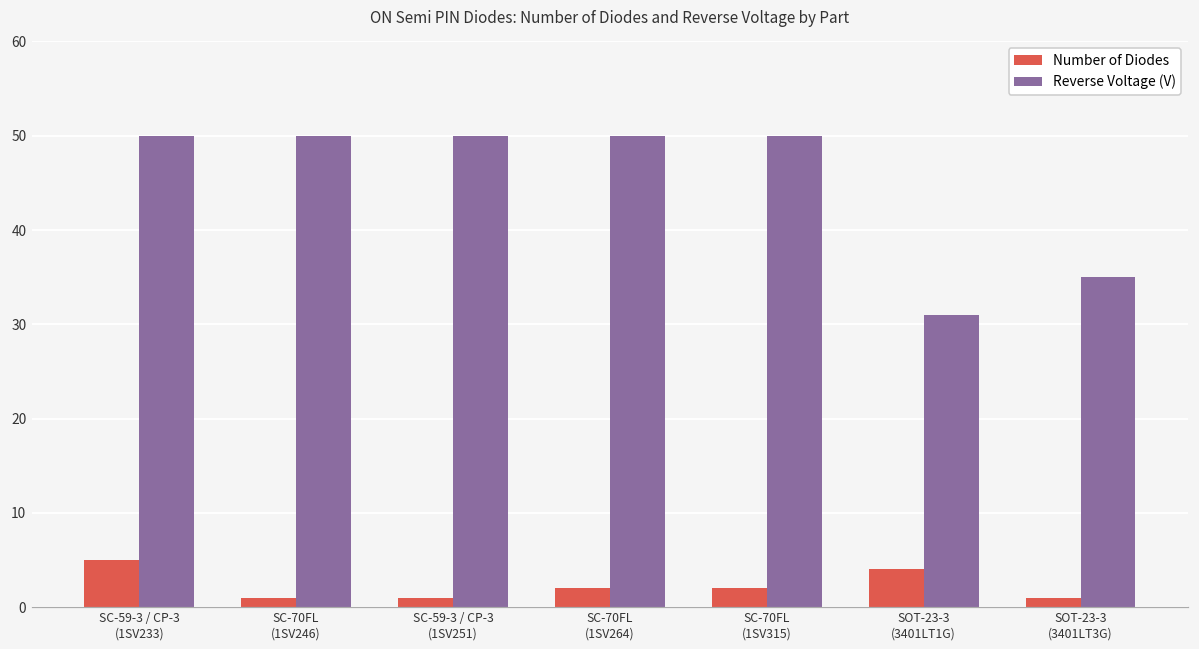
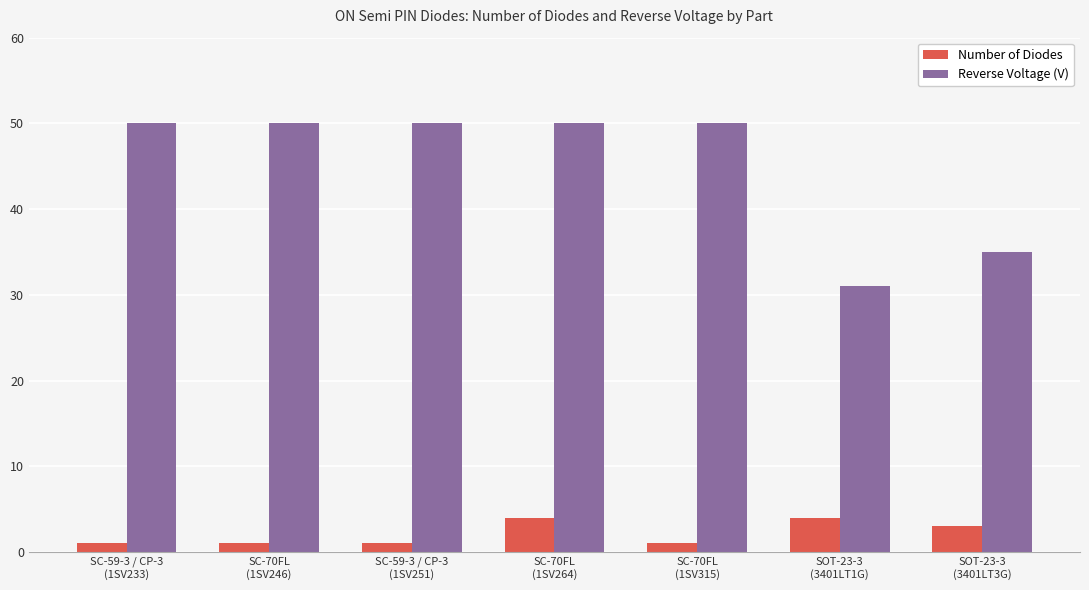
Number of Diodes, SC-59-3 / CP-3 (1SV233): 5 -> 1
Number of Diodes, SC-70FL (1SV264): 2 -> 4
Number of Diodes, SC-70FL (1SV315): 2 -> 1
Number of Diodes, SOT-23-3 (3401LT3G): 1 -> 3
